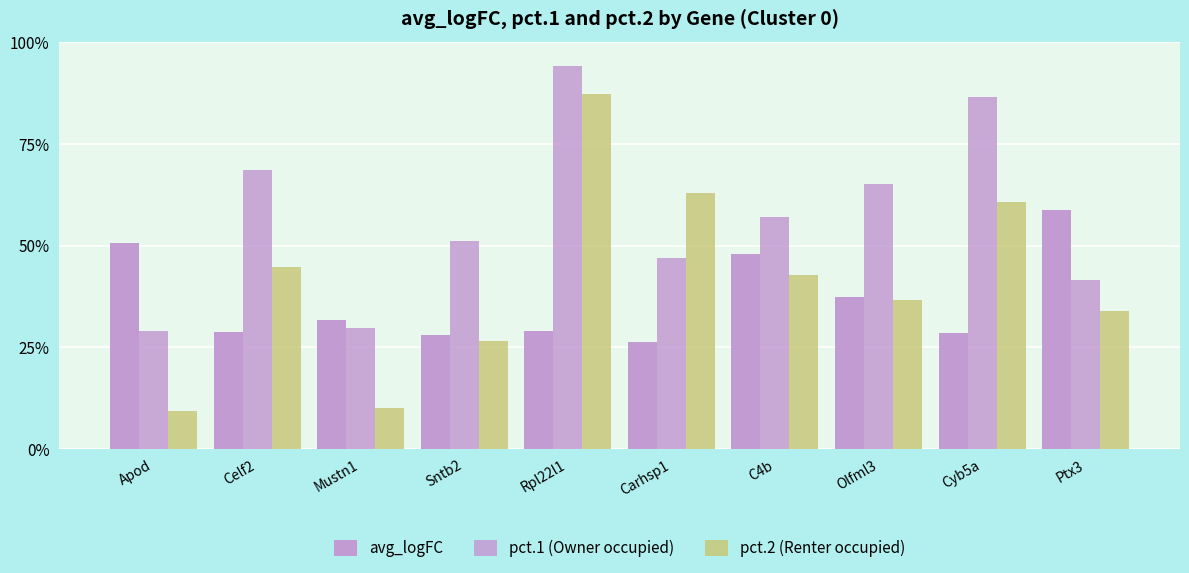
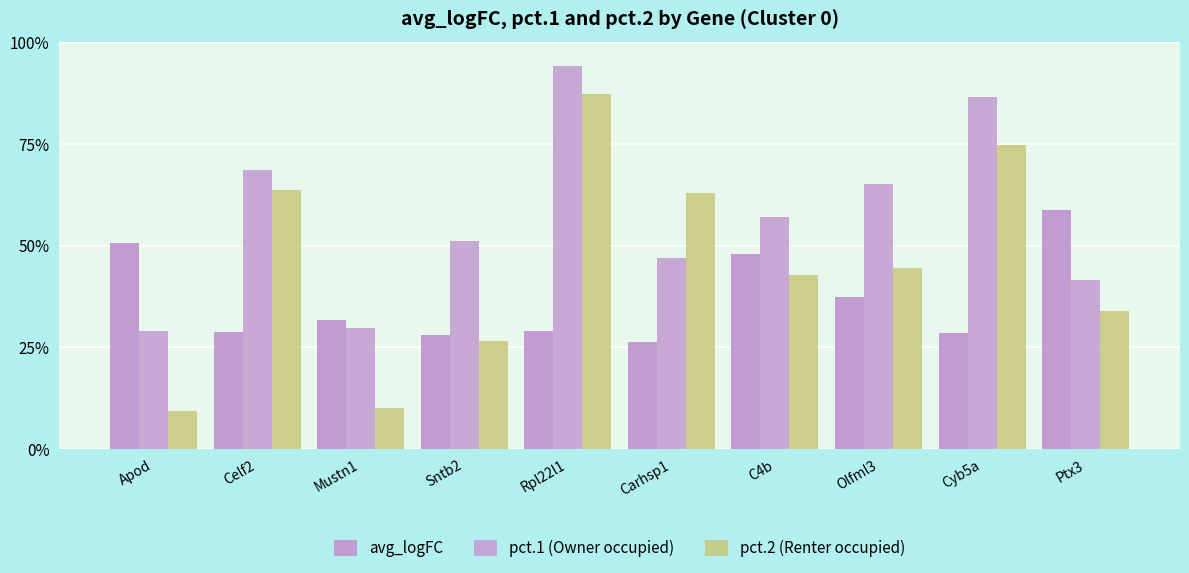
pct.2 (Renter occupied), Celf2: 45% -> 64%
pct.2 (Renter occupied), Olfml3: 37% -> 44%
pct.2 (Renter occupied), Cyb5a: 61% -> 75%
